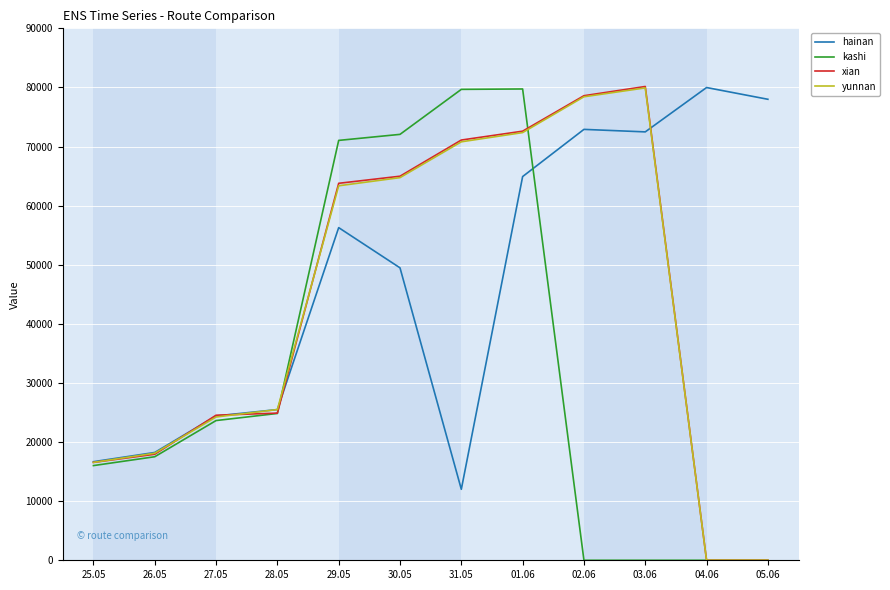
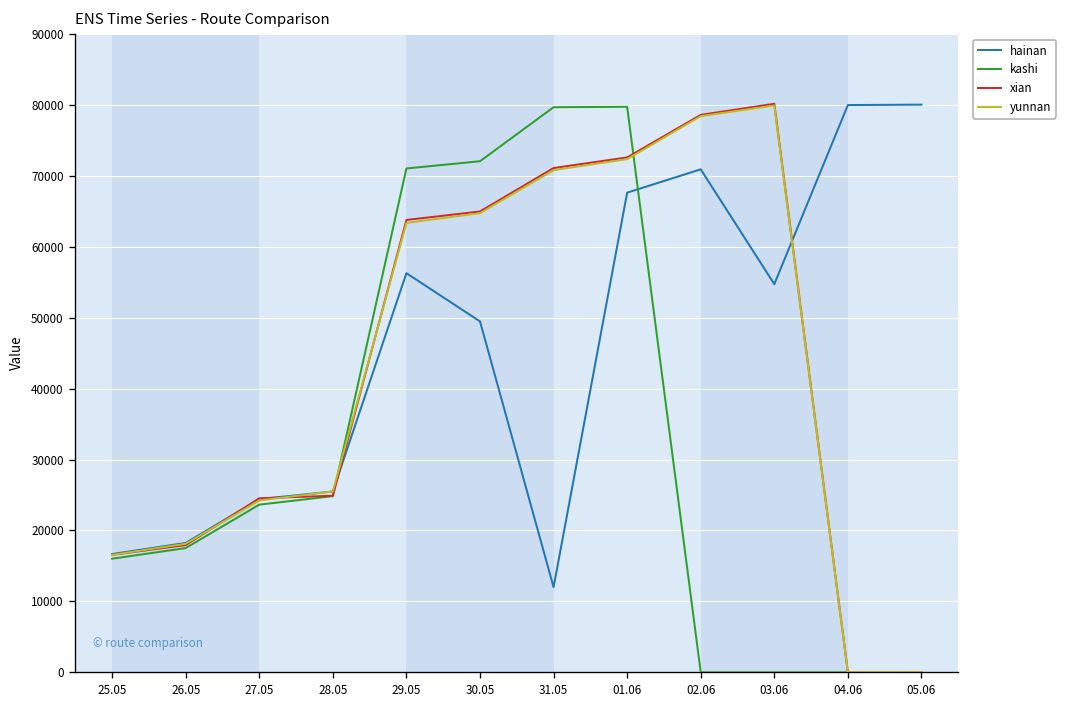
hainan, 01.06: 65000 -> 68000
hainan, 02.06: 73000 -> 71000
hainan, 03.06: 72000 -> 55000
hainan, 05.06: 78000 -> 80000
